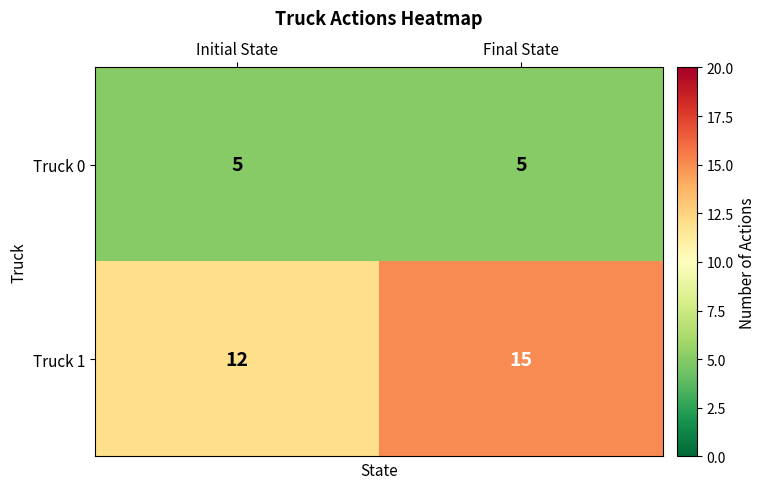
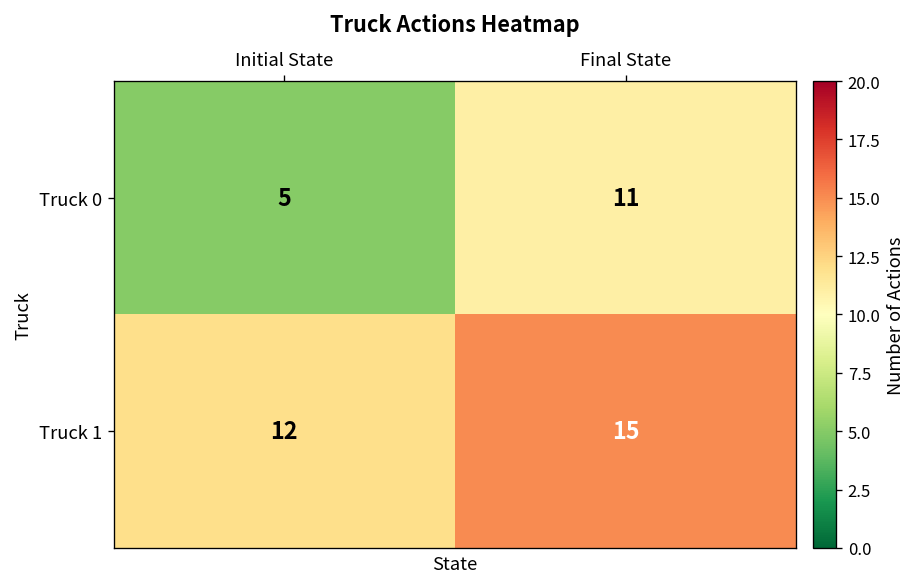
Truck 0, Final State: 5 -> 11
